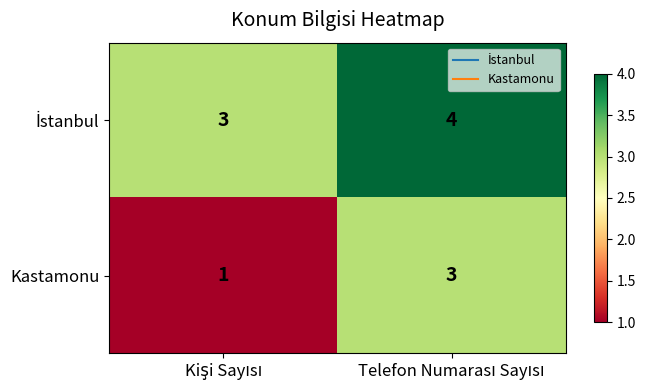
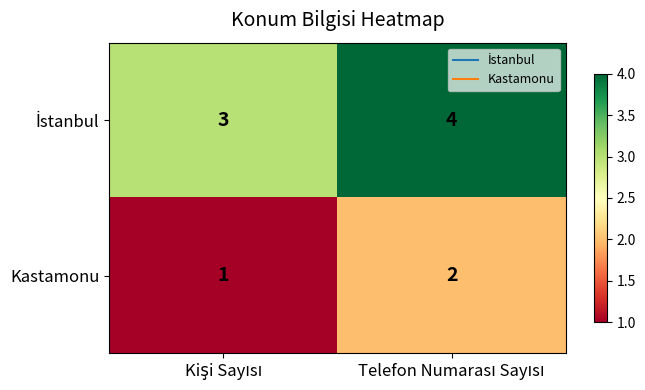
Kastamonu, Telefon Numarası Sayısı: 3 -> 2
